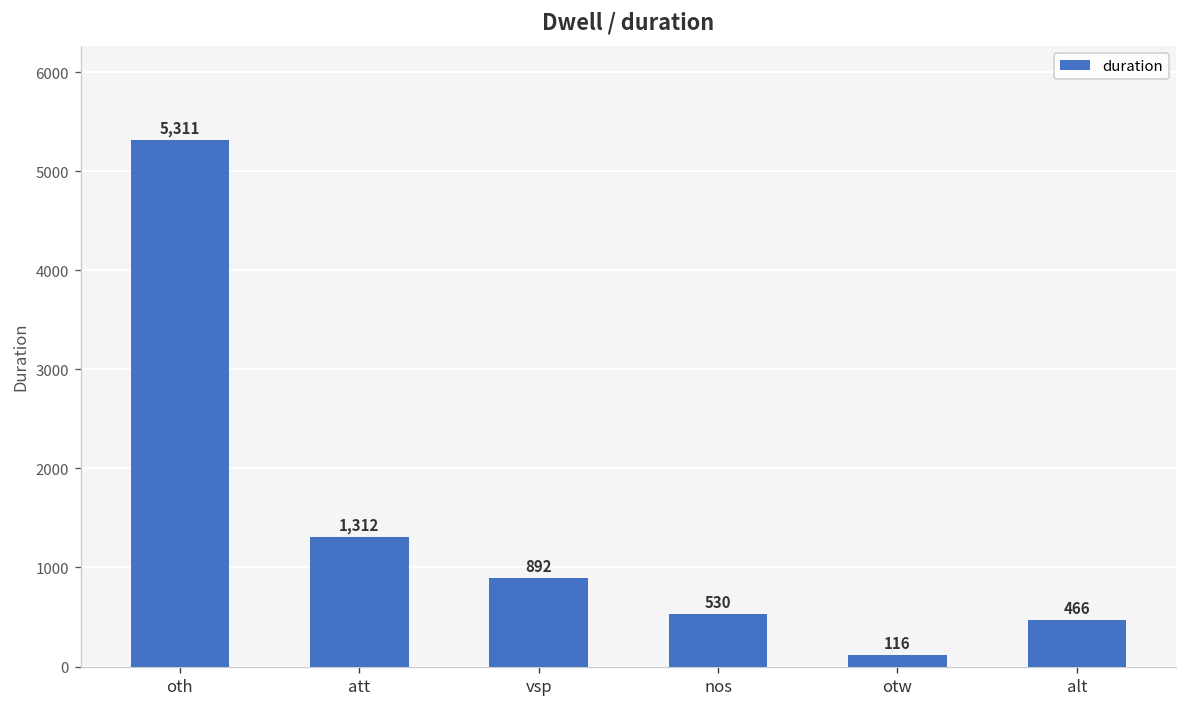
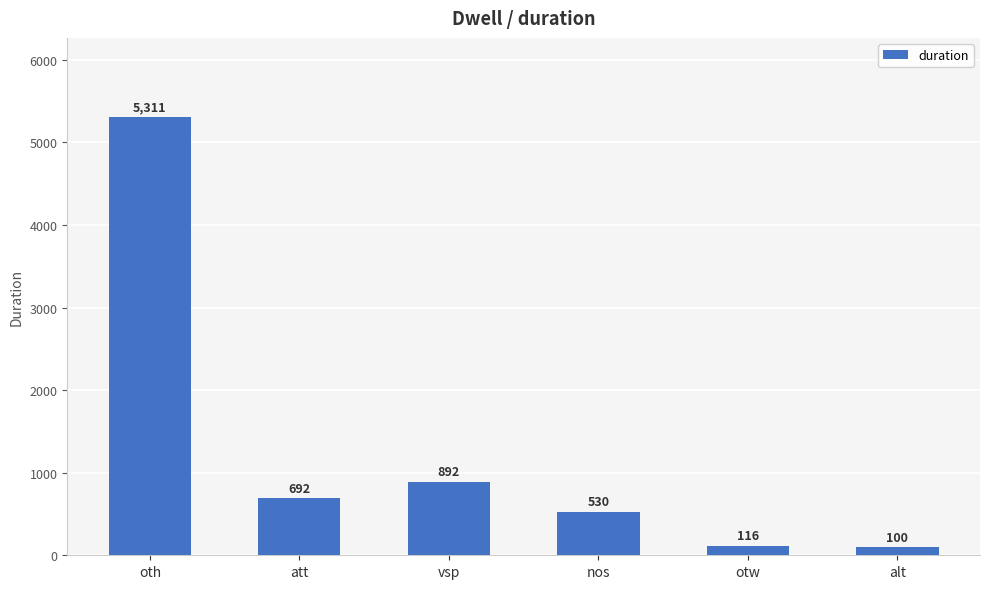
att: 1,312 -> 692
alt: 466 -> 100
